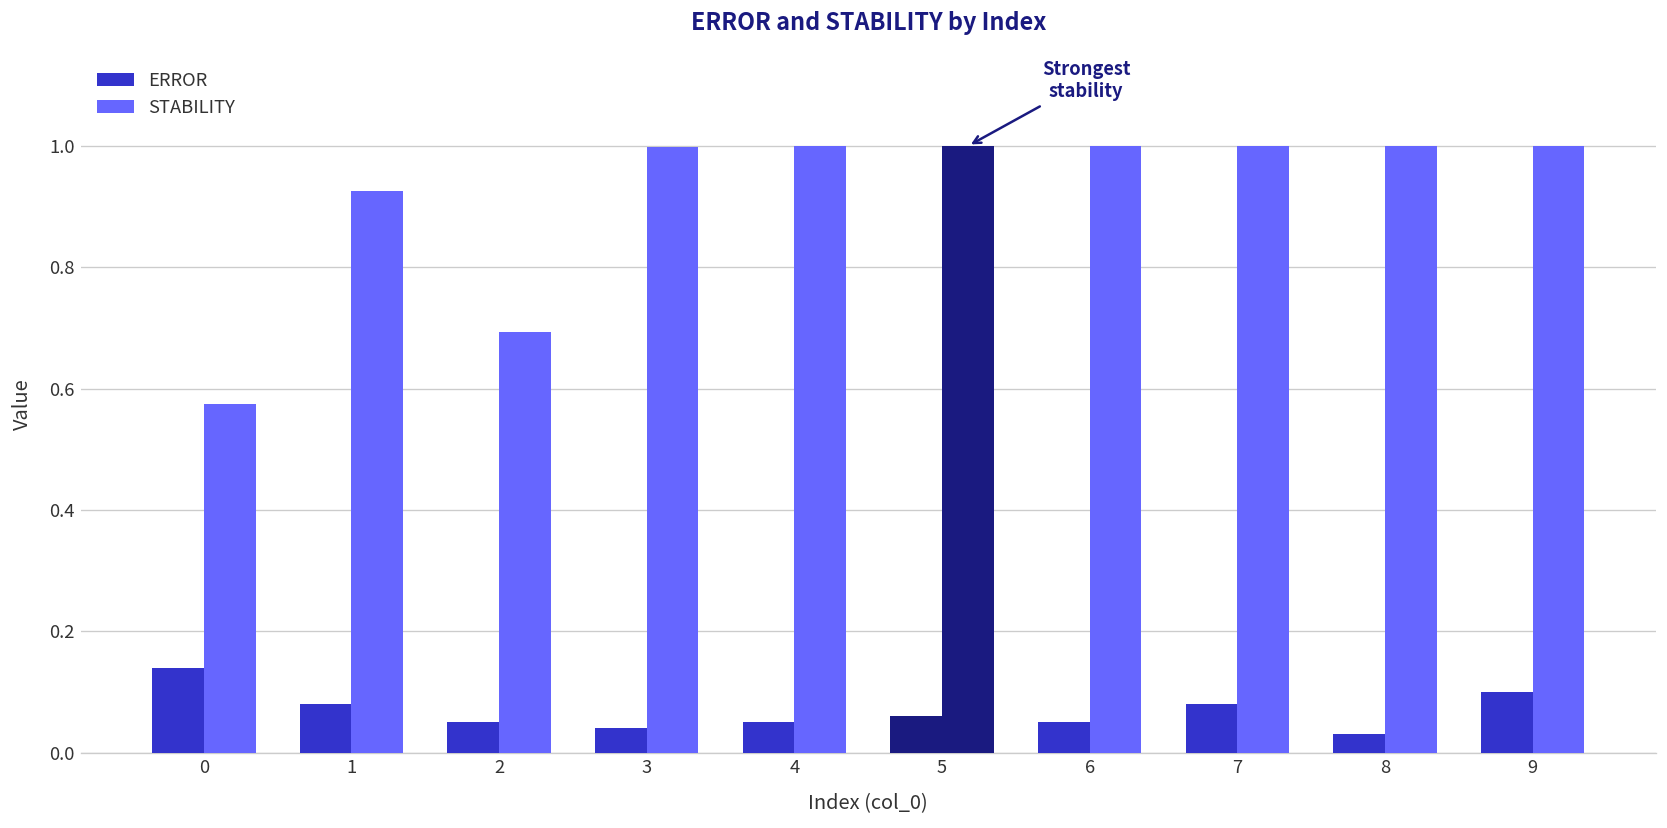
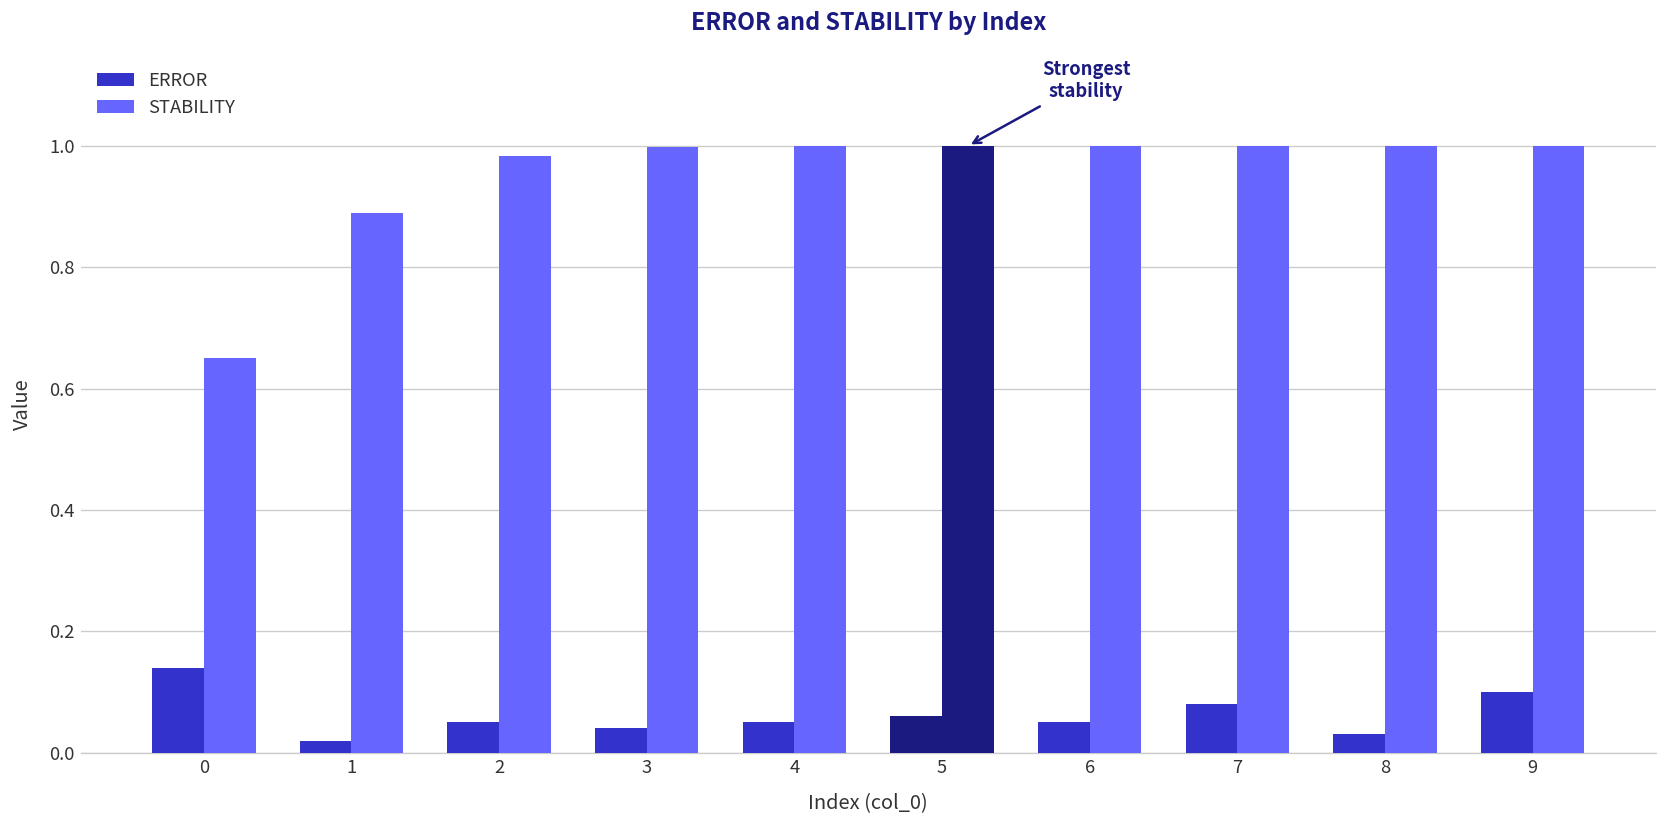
STABILITY, 0: 0.57 -> 0.65
ERROR, 1: 0.08 -> 0.02
STABILITY, 1: 0.93 -> 0.89
STABILITY, 2: 0.69 -> 0.98
